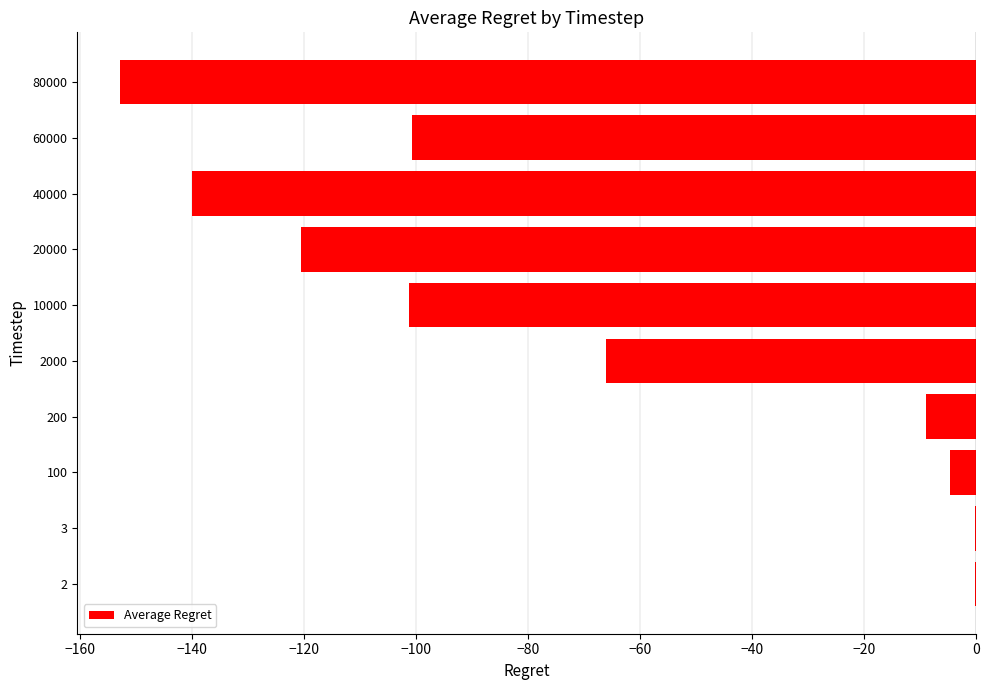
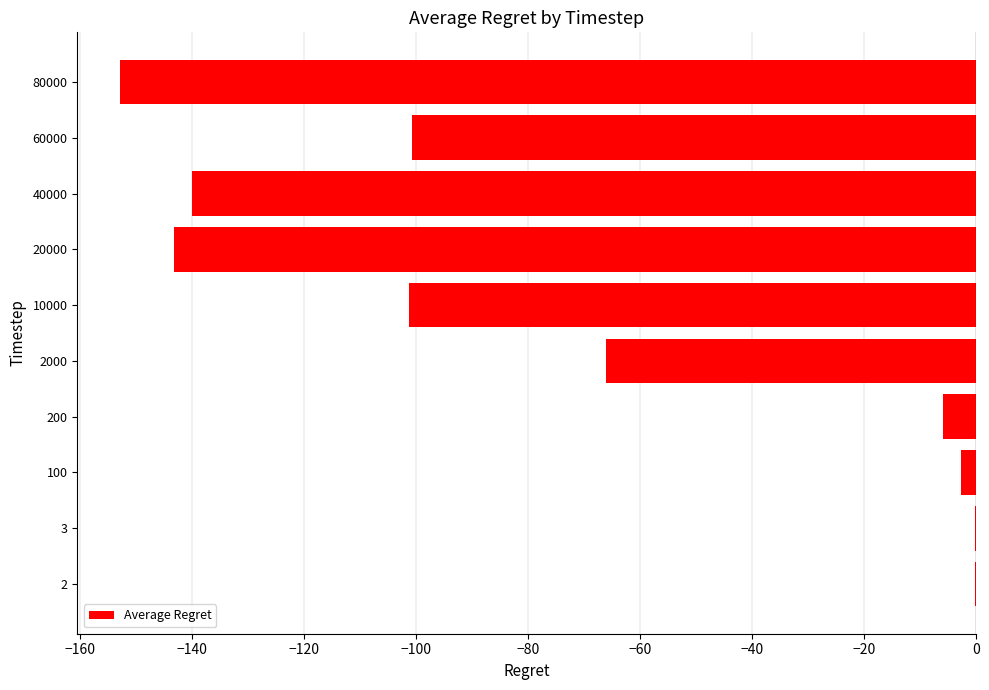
20000: -120 -> -143
200: -9 -> -6
100: -5 -> -3
